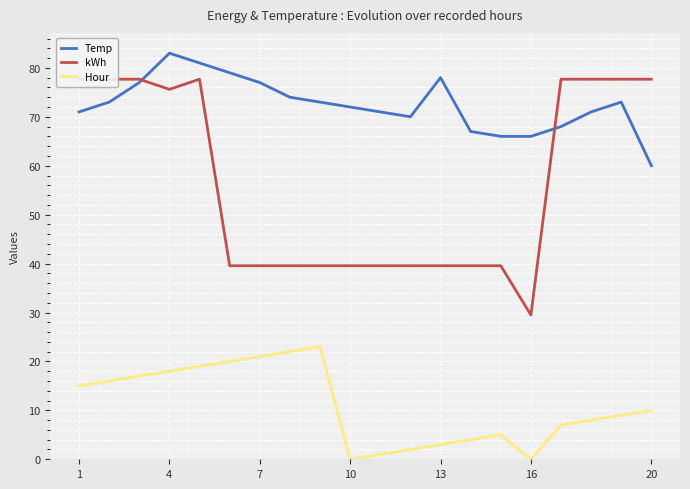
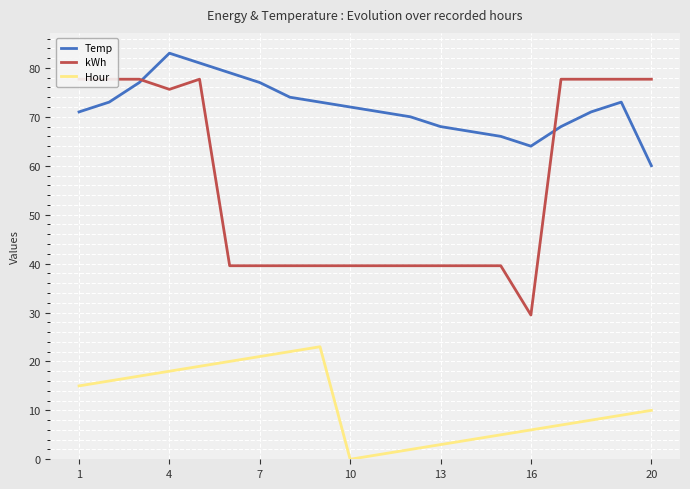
Temp, 13: 78 -> 68
Temp, 16: 66 -> 64
Hour, 16: 0 -> 6
